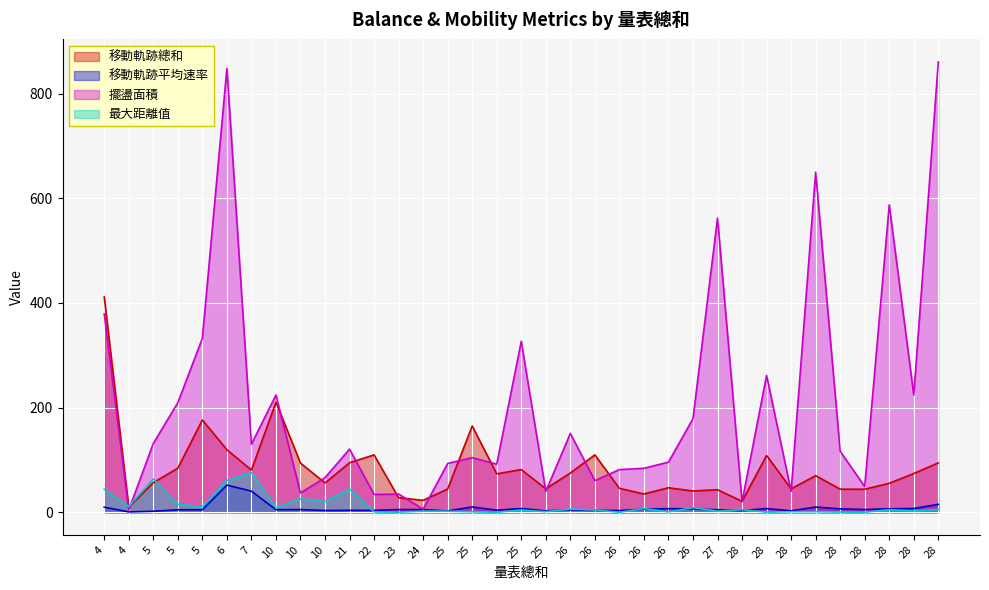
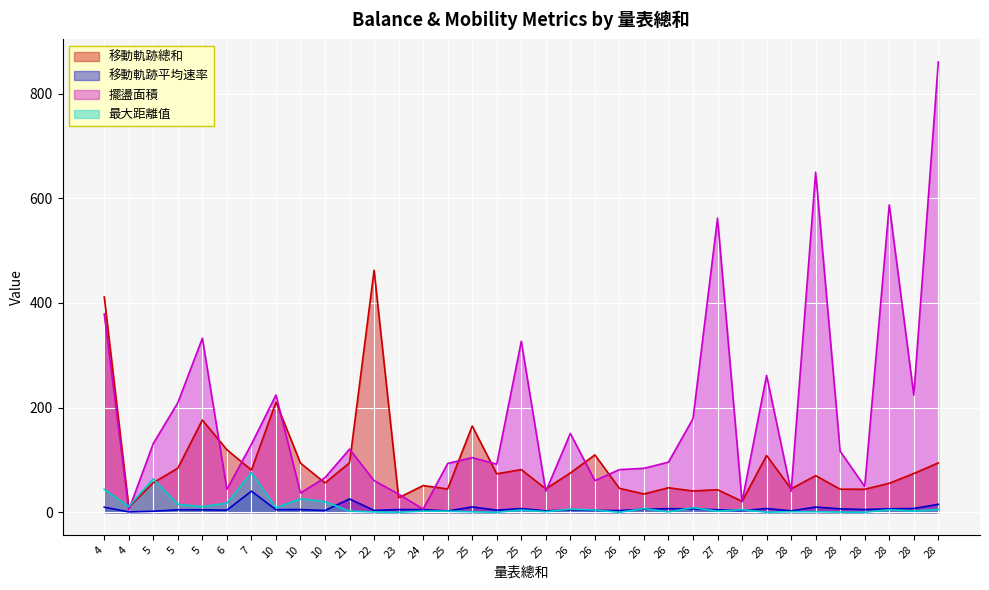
移動軌跡平均速率, 6: 50 -> 0
擺盪面積, 6: 850 -> 40
最大距離值, 6: 60 -> 20
移動軌跡平均速率, 21: 0 -> 30
最大距離值, 21: 40 -> 0
移動軌跡總和, 22: 110 -> 460
擺盪面積, 22: 30 -> 60
移動軌跡總和, 24: 20 -> 50
